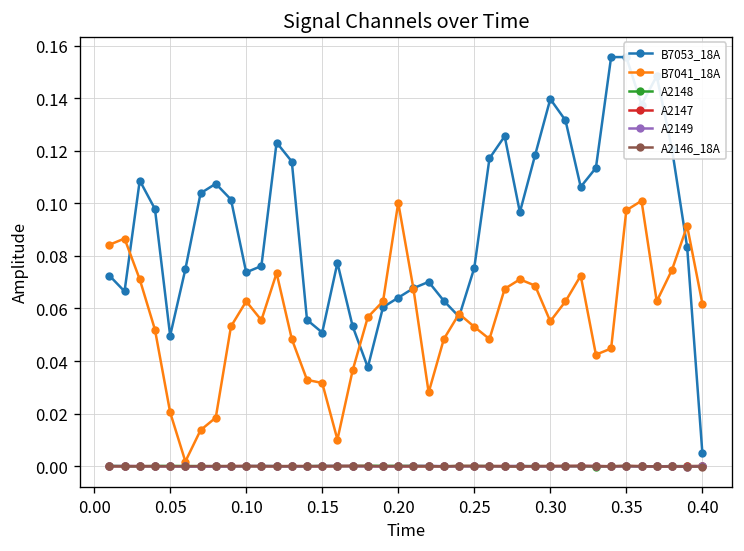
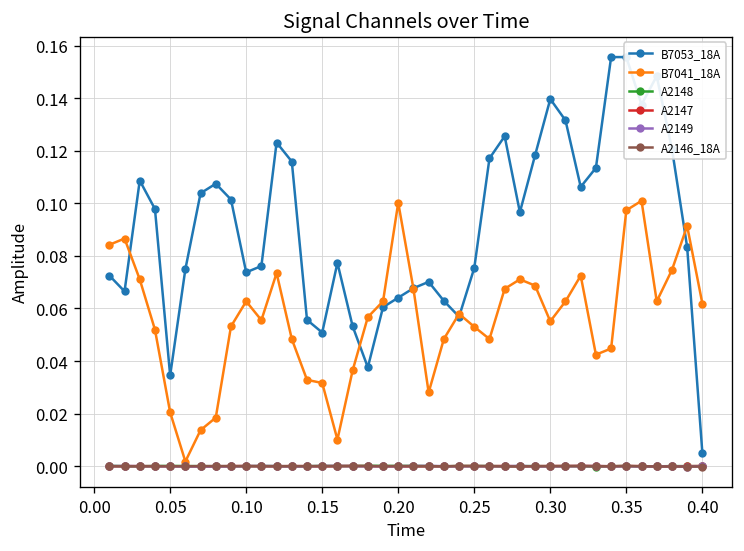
B7053_18A, 0.05: 0.050 -> 0.035
